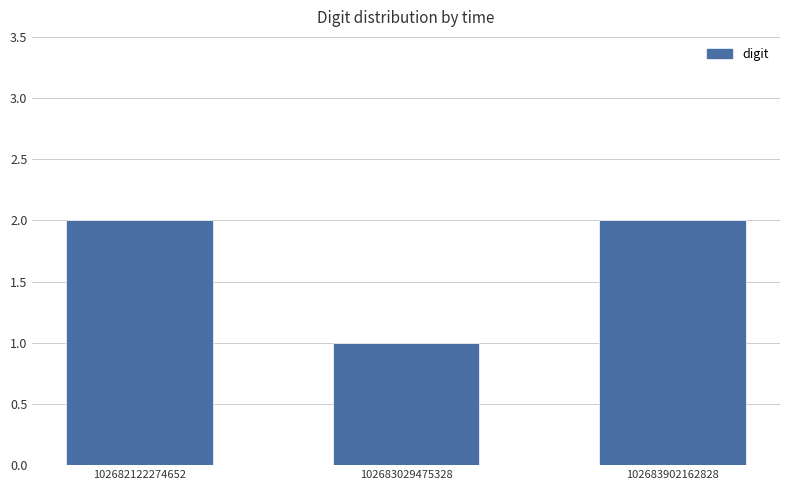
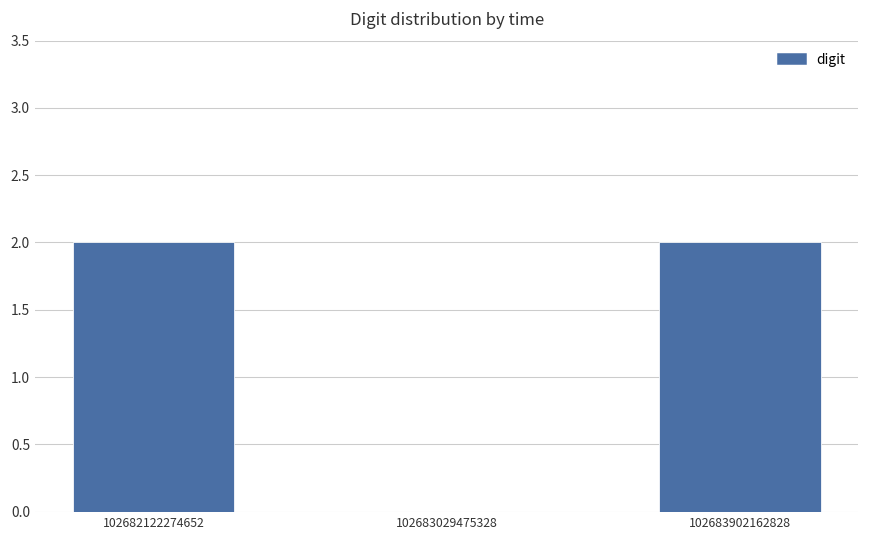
102683029475328: 1 -> 0
